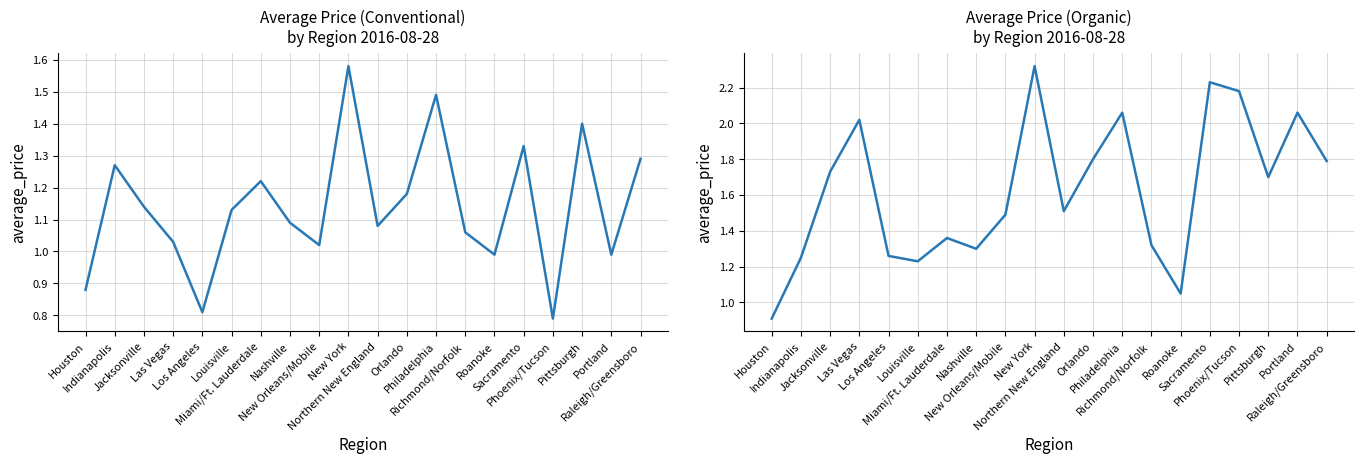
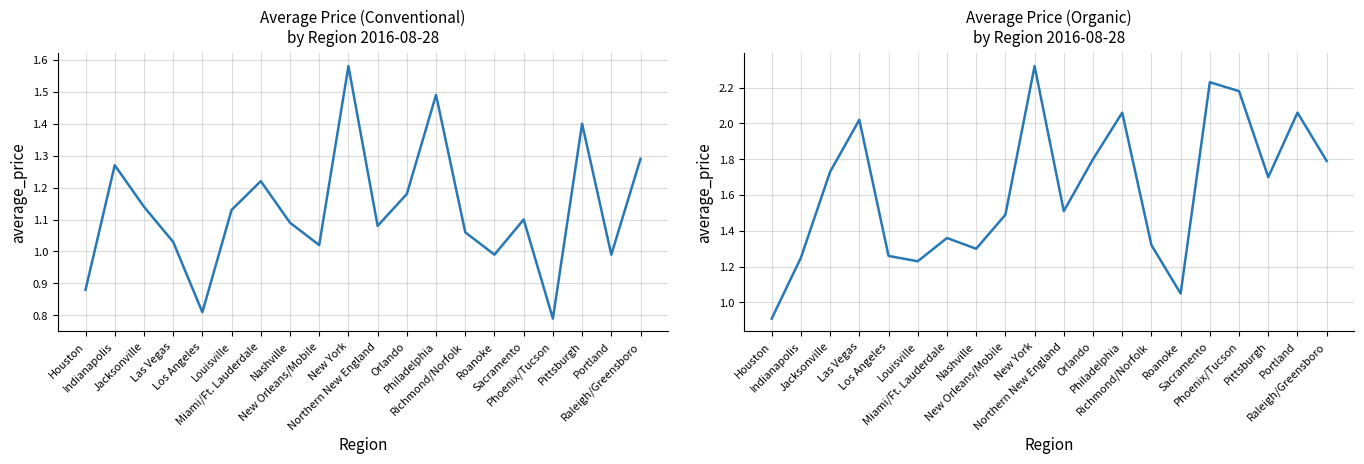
Average Price (Conventional) by Region 2016-08-28, Sacramento: 1.33 -> 1.10
